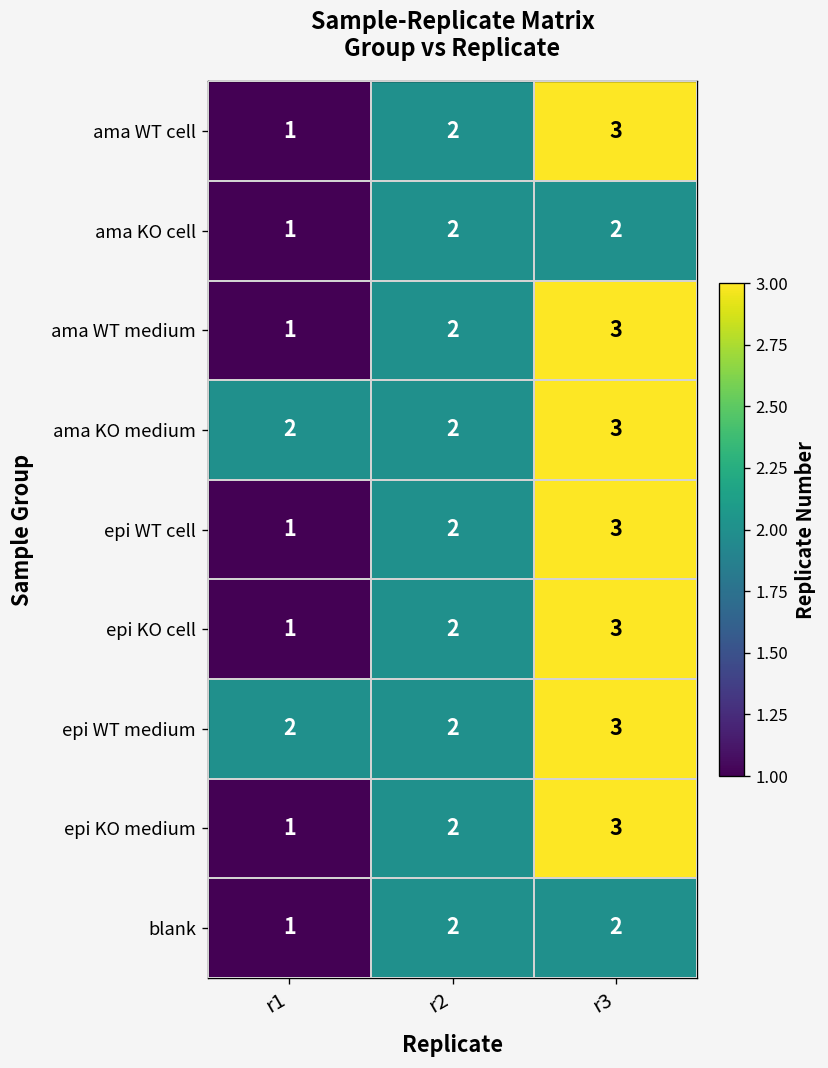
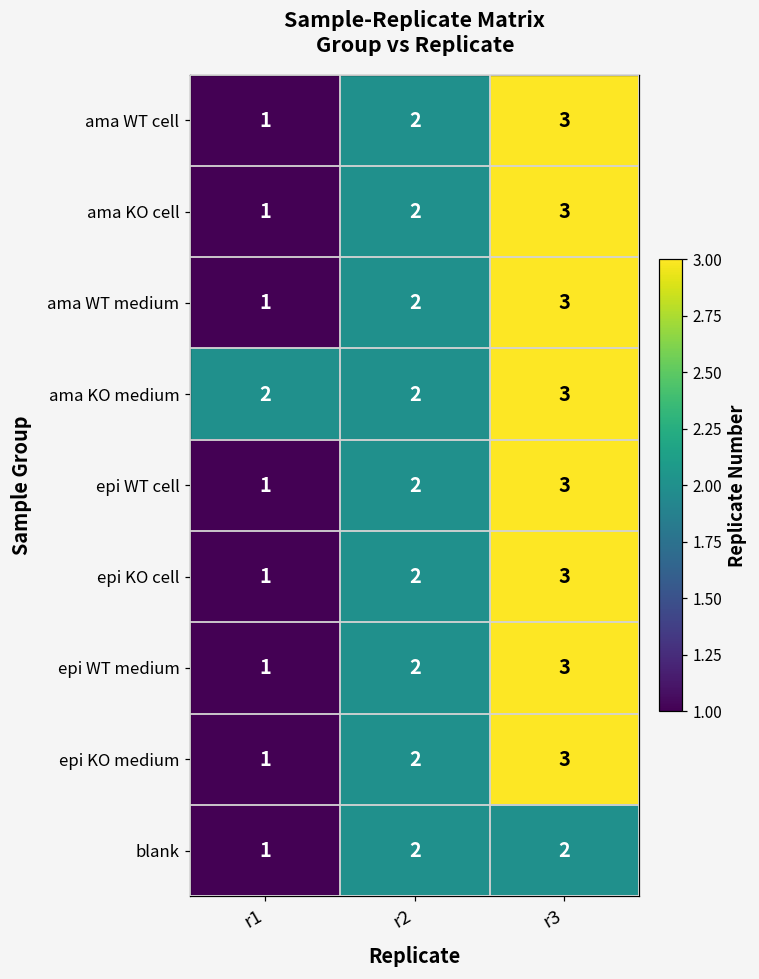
ama KO cell, r3: 2 -> 3
epi WT medium, r1: 2 -> 1
